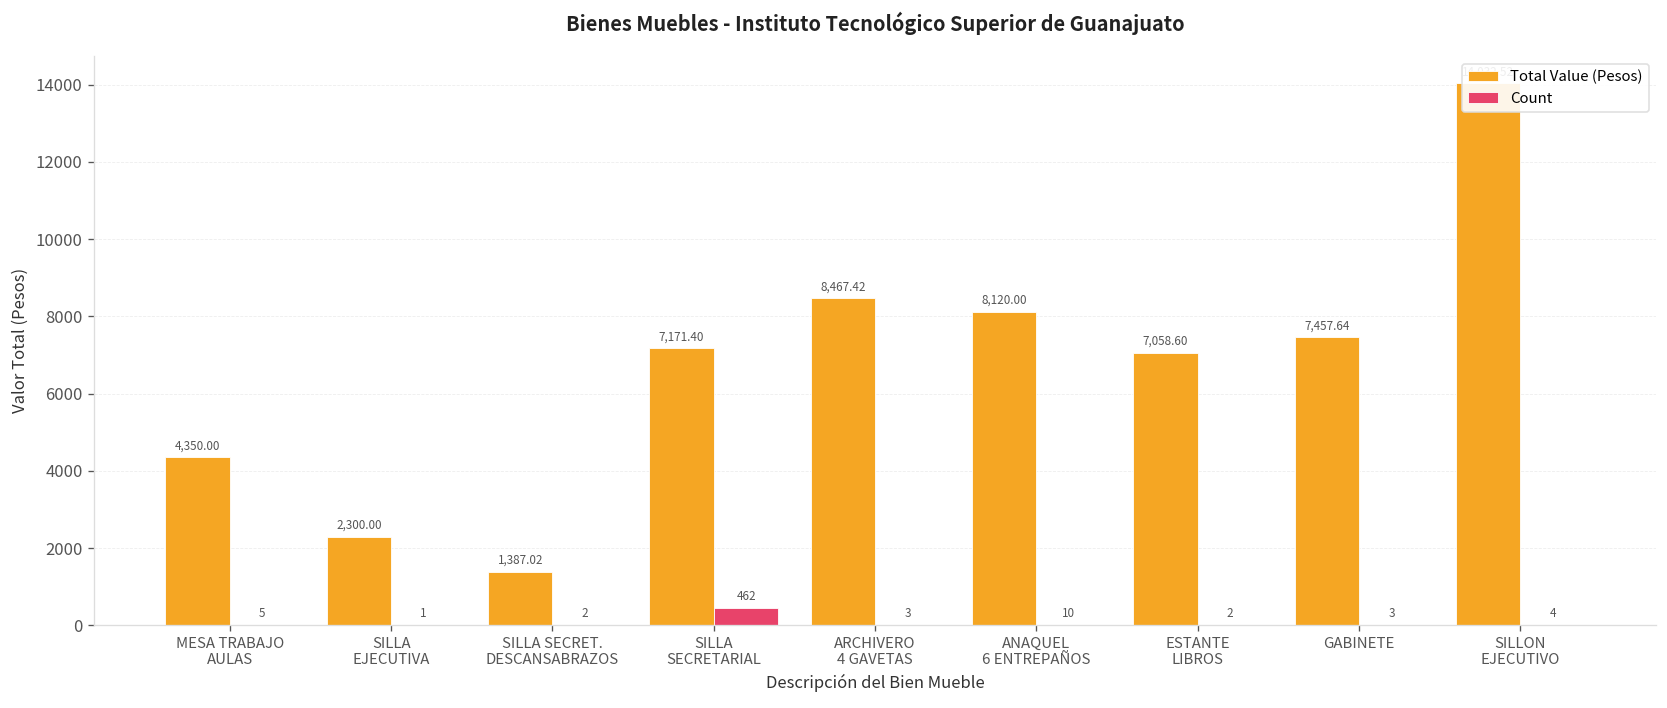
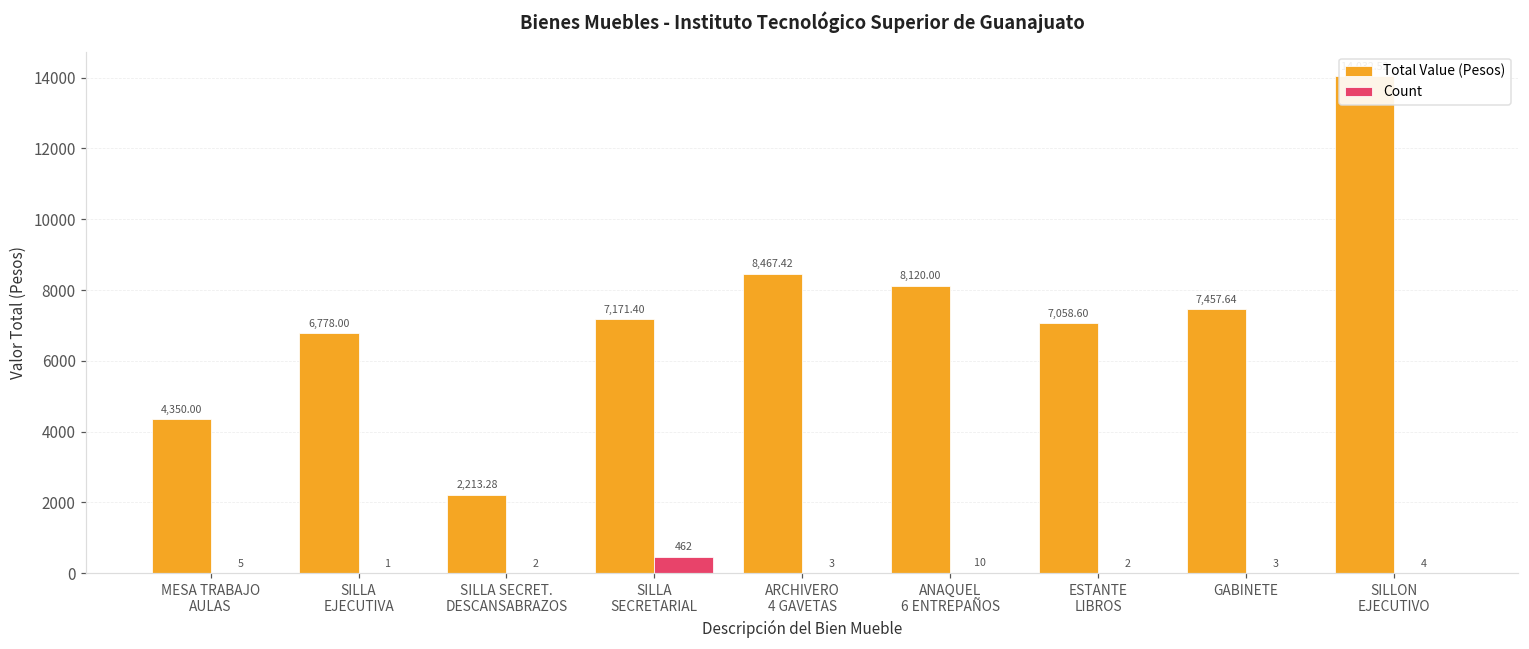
Total Value (Pesos), SILLA EJECUTIVA: 2,300.00 -> 6,778.00
Total Value (Pesos), SILLA SECRET. DESCANSABRAZOS: 1,387.02 -> 2,213.28
